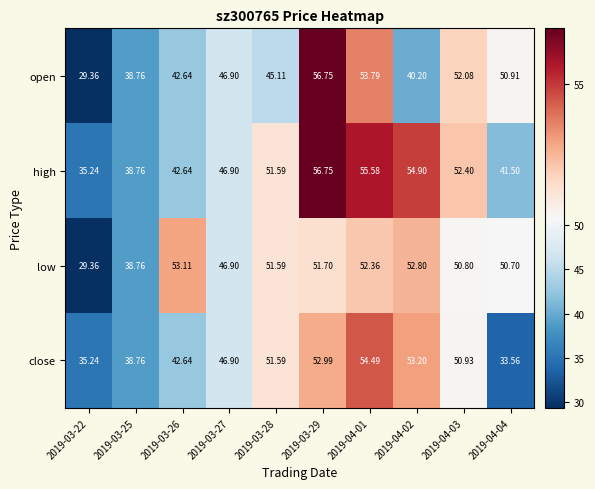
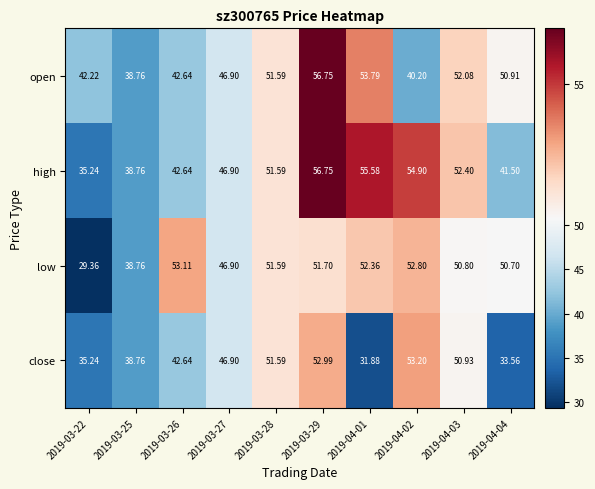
open, 2019-03-22: 29.36 -> 42.22
open, 2019-03-28: 45.11 -> 51.59
close, 2019-04-01: 54.49 -> 31.88
